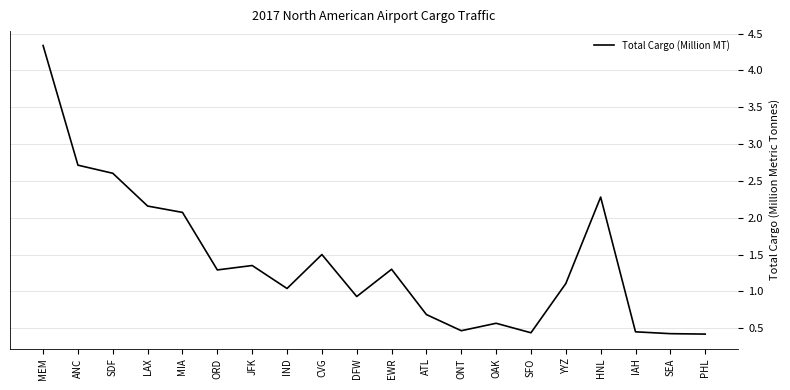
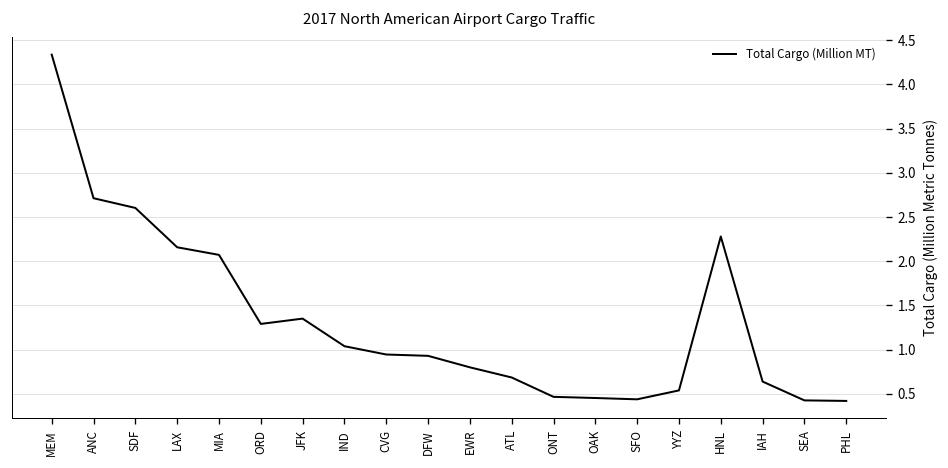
CVG: 1.5 -> 0.9
EWR: 1.3 -> 0.8
OAK: 0.6 -> 0.5
YYZ: 1.1 -> 0.5
IAH: 0.5 -> 0.6
